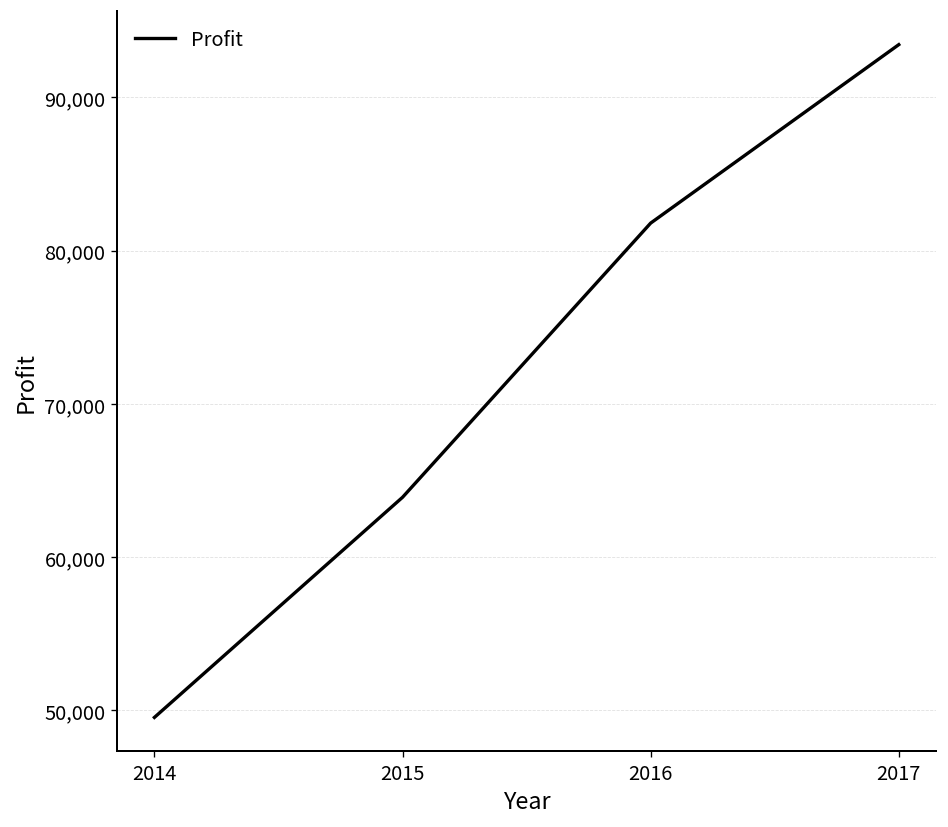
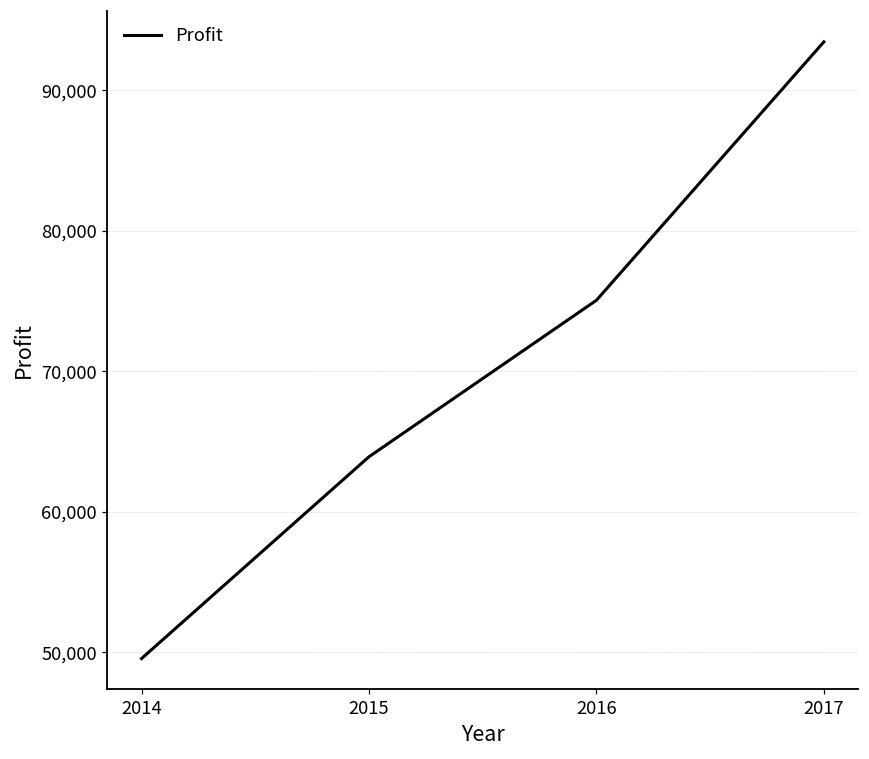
2016: 81,800 -> 75,000
